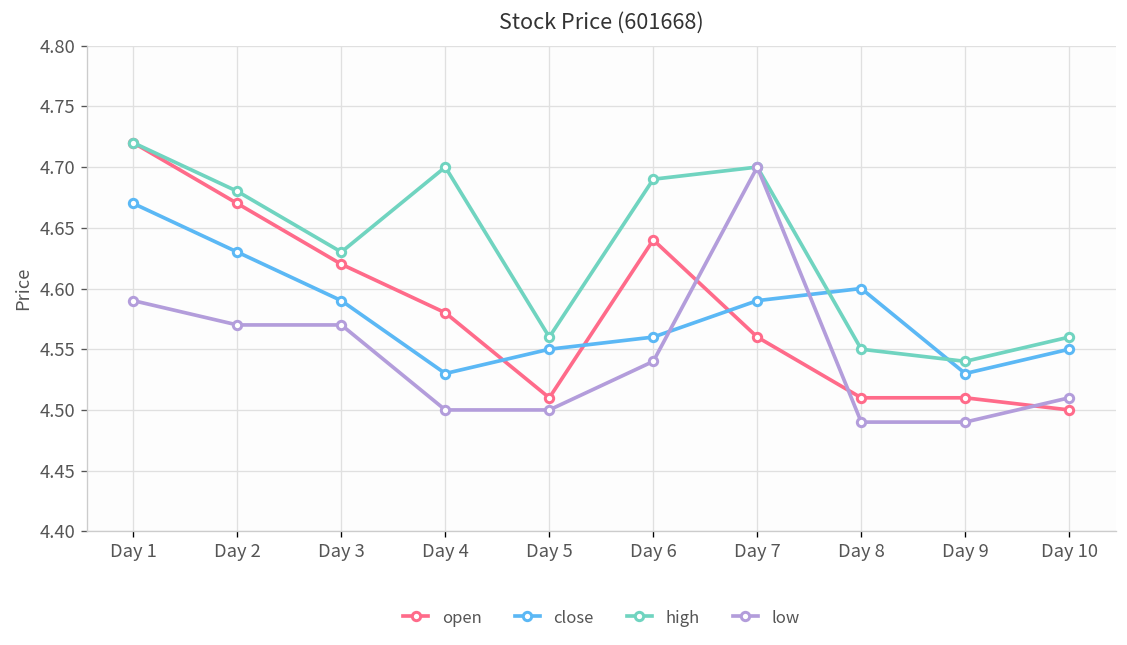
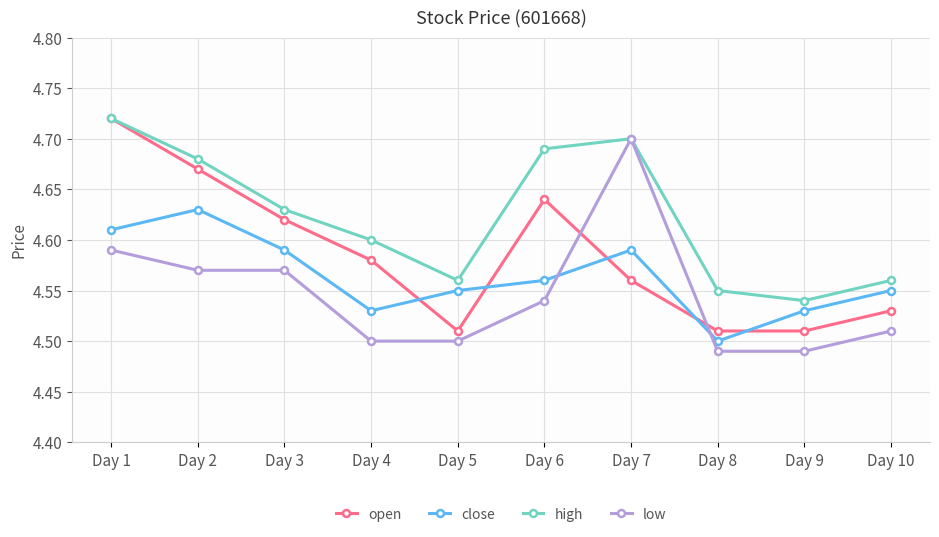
close, Day 1: 4.67 -> 4.61
high, Day 4: 4.7 -> 4.6
close, Day 8: 4.6 -> 4.5
open, Day 10: 4.50 -> 4.53
